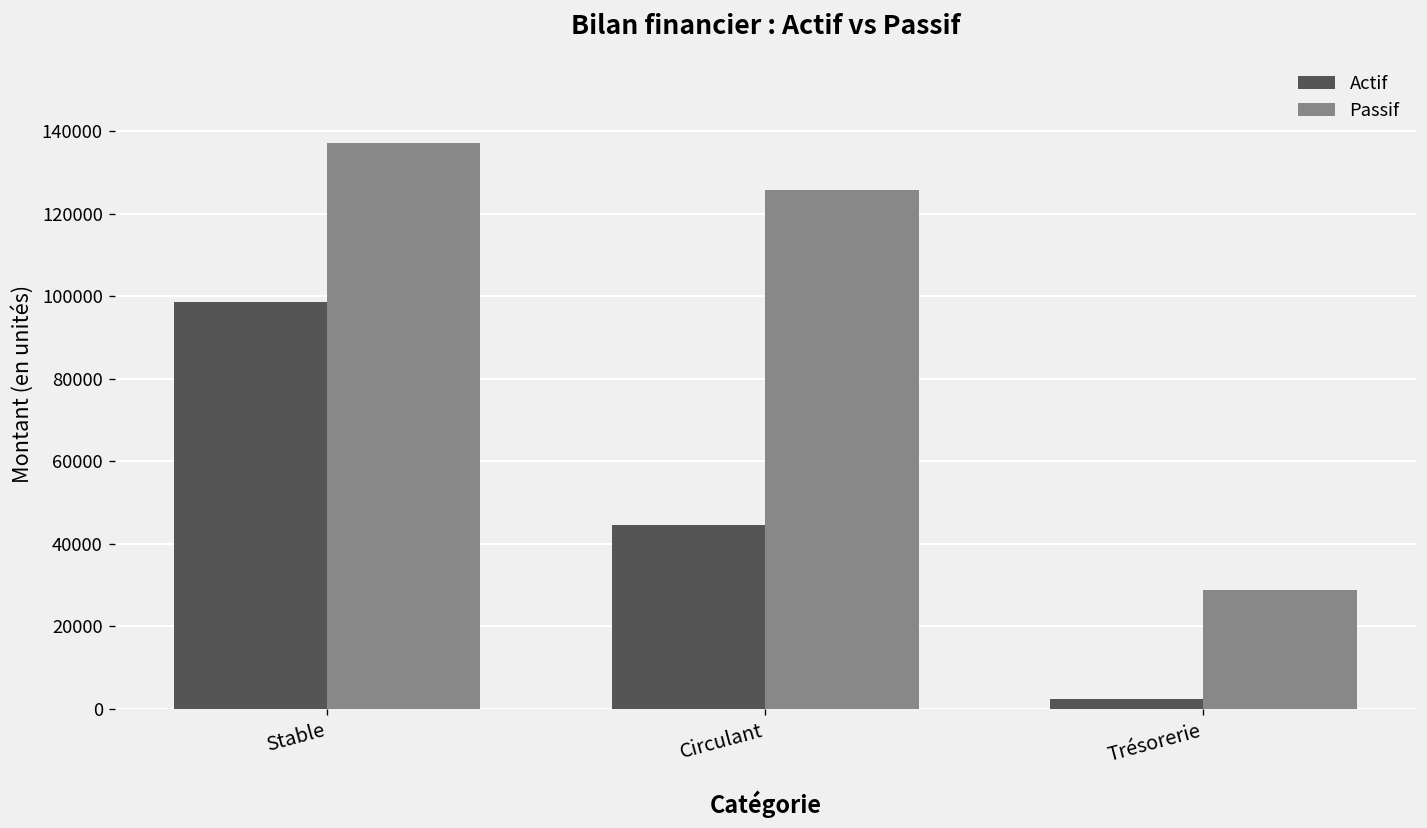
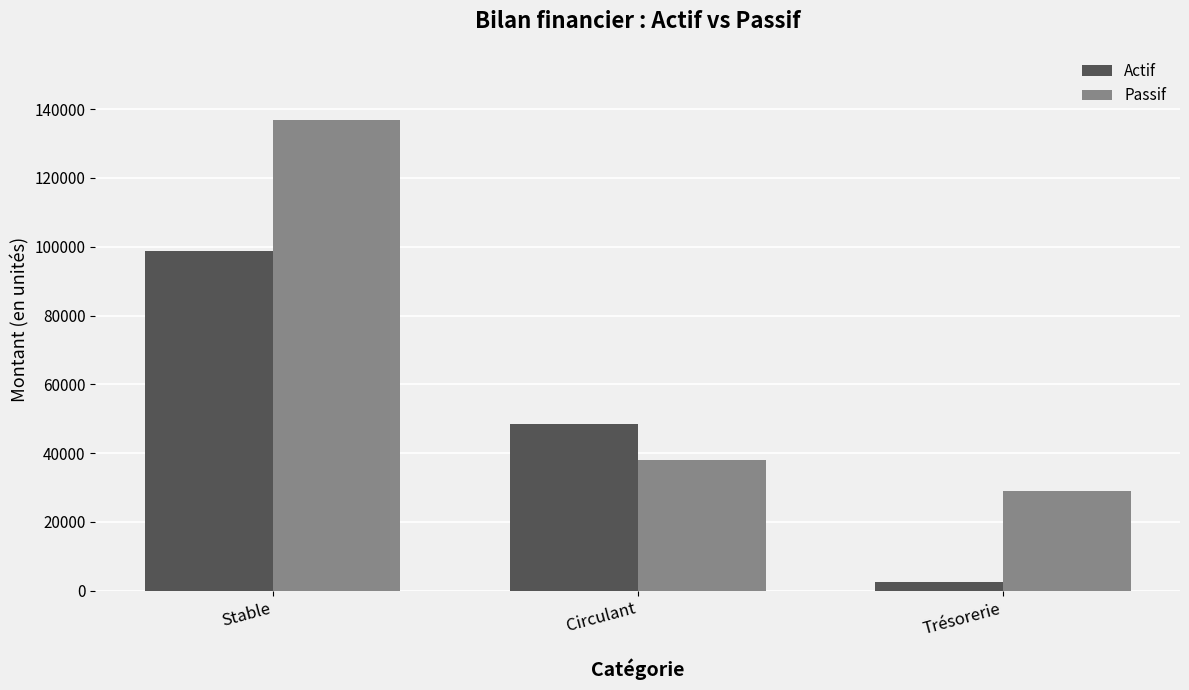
Actif, Circulant: 45000 -> 49000
Passif, Circulant: 126000 -> 38000
